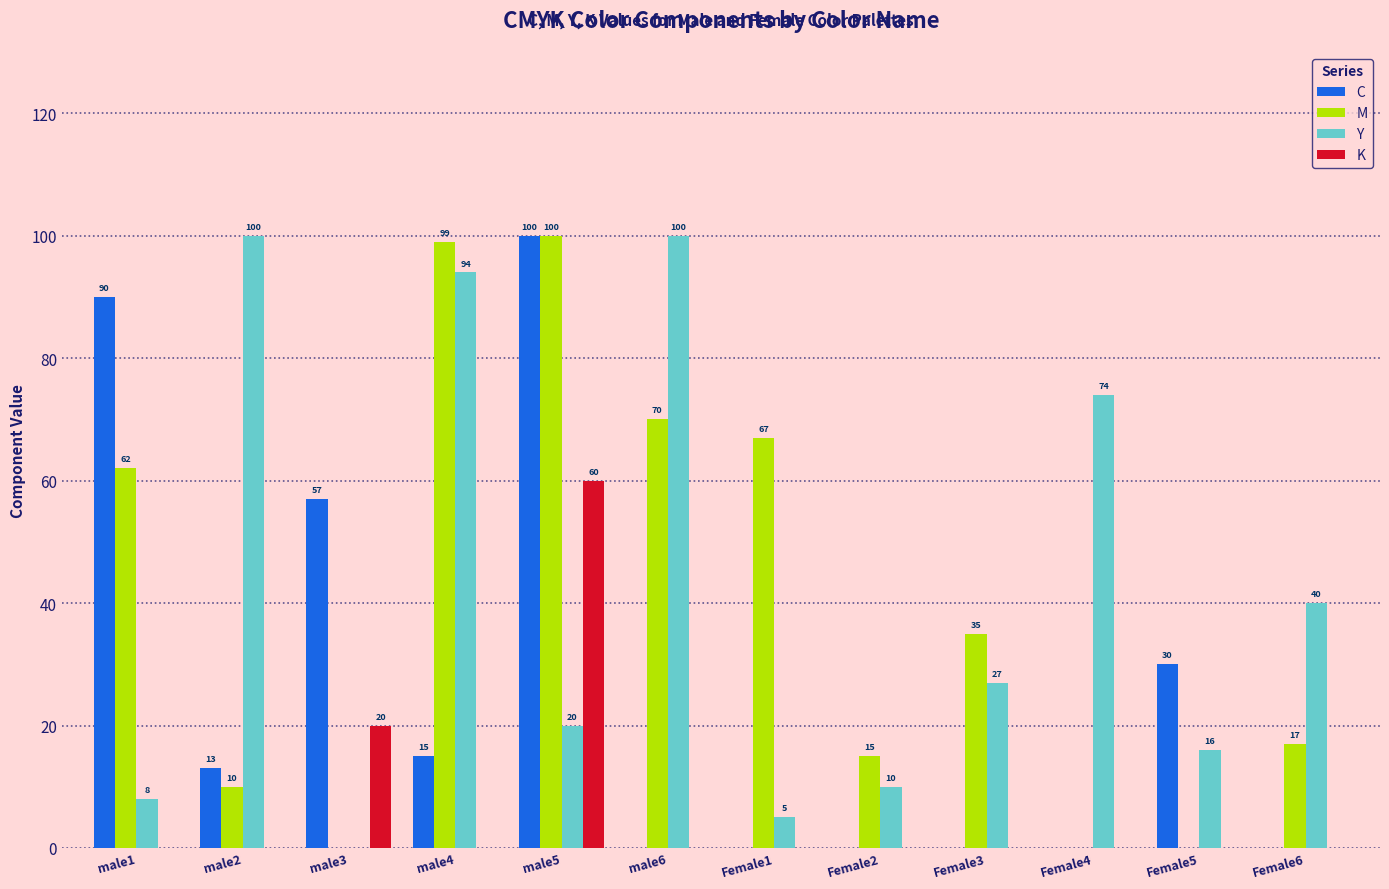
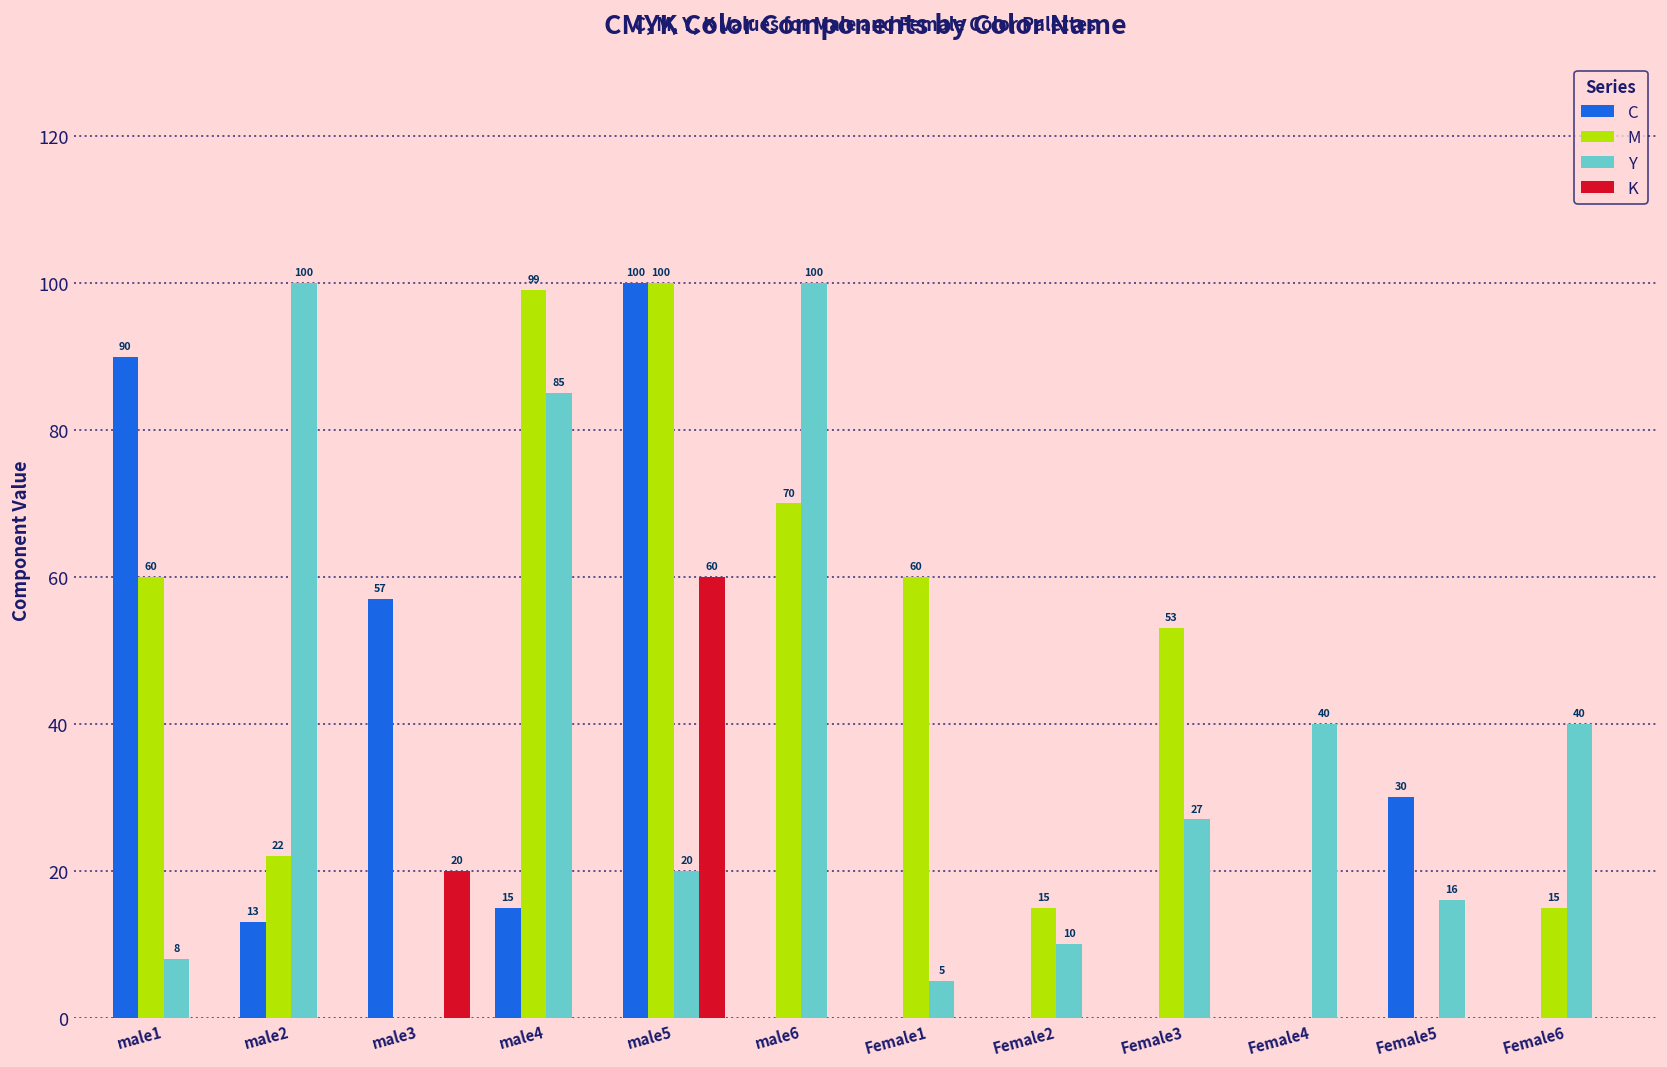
M, male1: 62 -> 60
M, male2: 10 -> 22
Y, male4: 94 -> 85
M, Female1: 67 -> 60
M, Female3: 35 -> 53
Y, Female4: 74 -> 40
M, Female6: 17 -> 15
